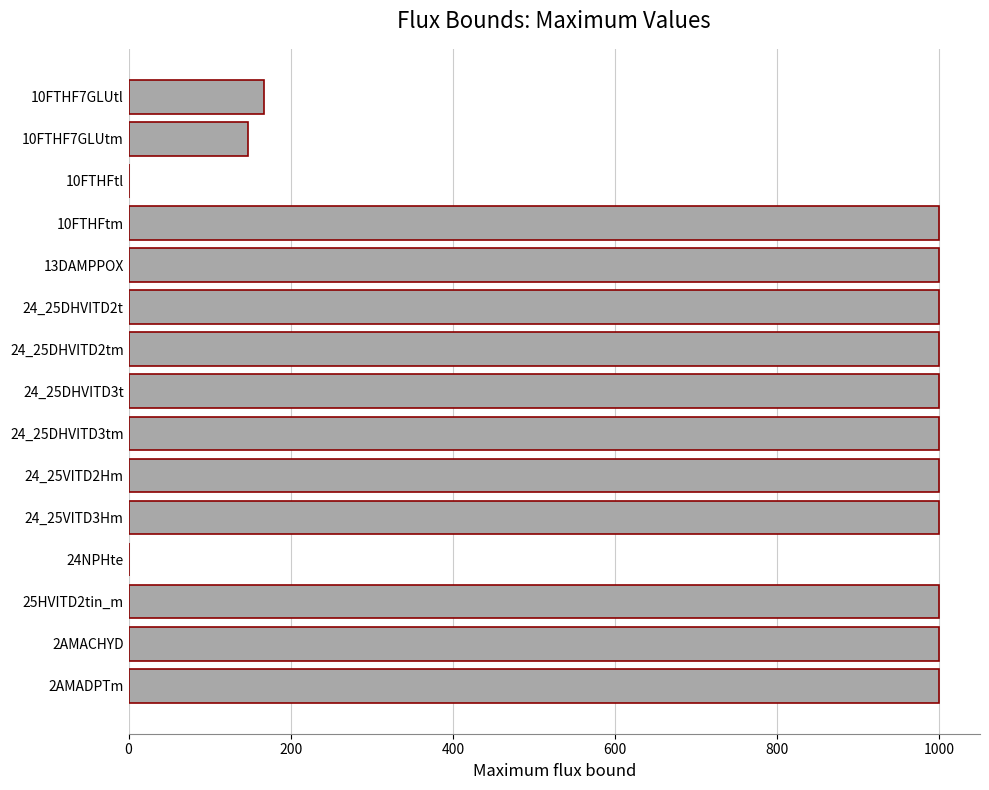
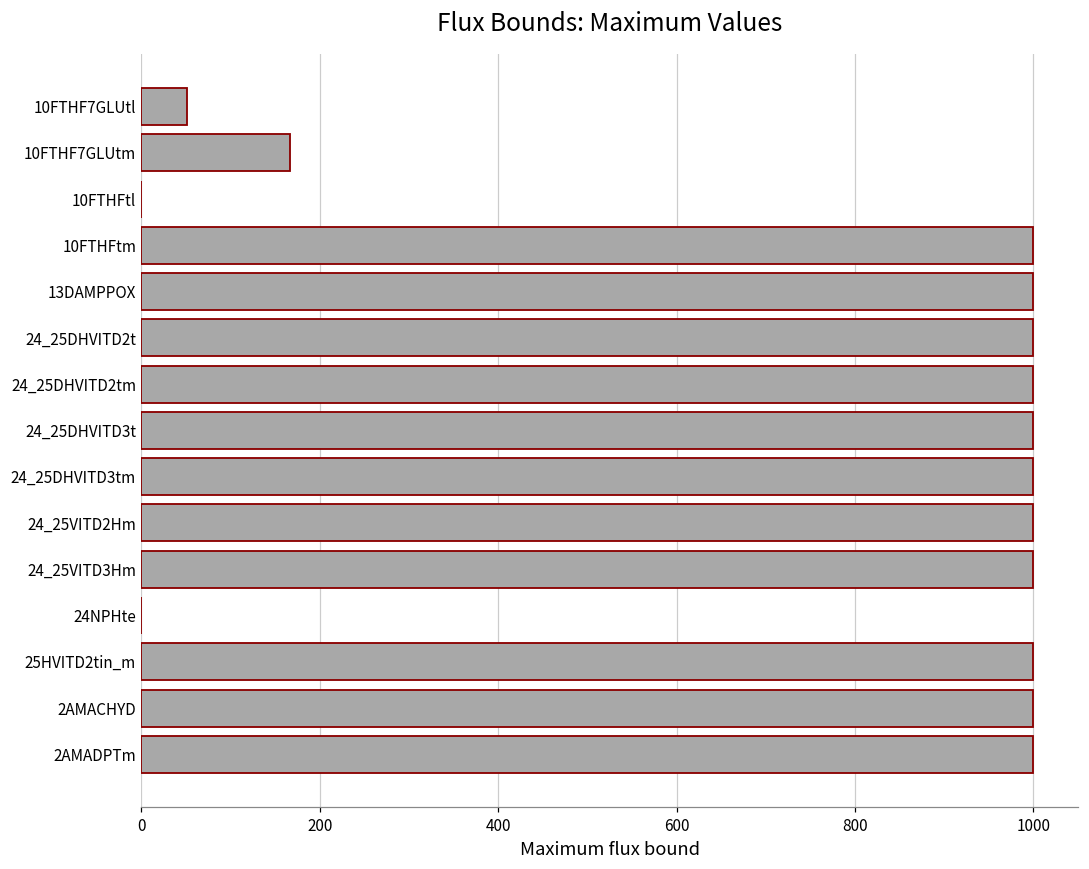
10FTHF7GLUtl: 170 -> 50
10FTHF7GLUtm: 150 -> 170
